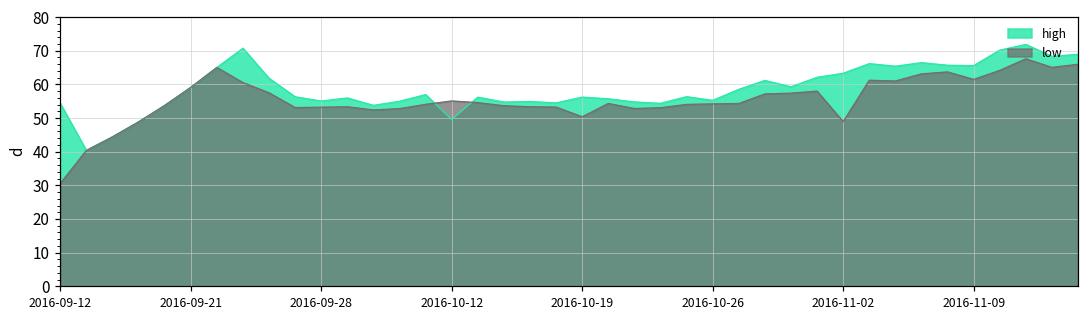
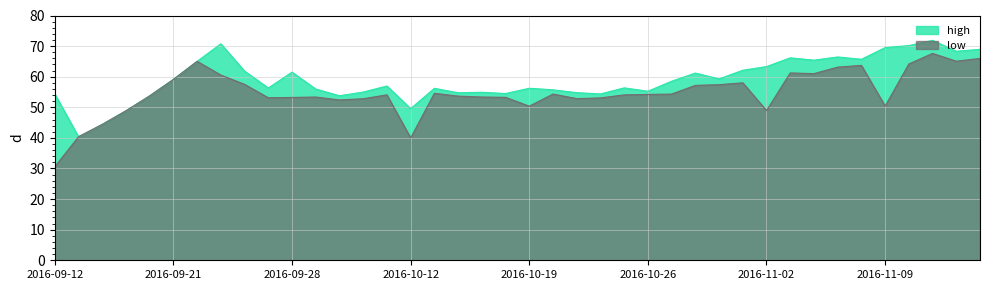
high, 2016-09-28: 55 -> 61
low, 2016-10-12: 55 -> 40
high, 2016-11-09: 66 -> 70
low, 2016-11-09: 61 -> 50
